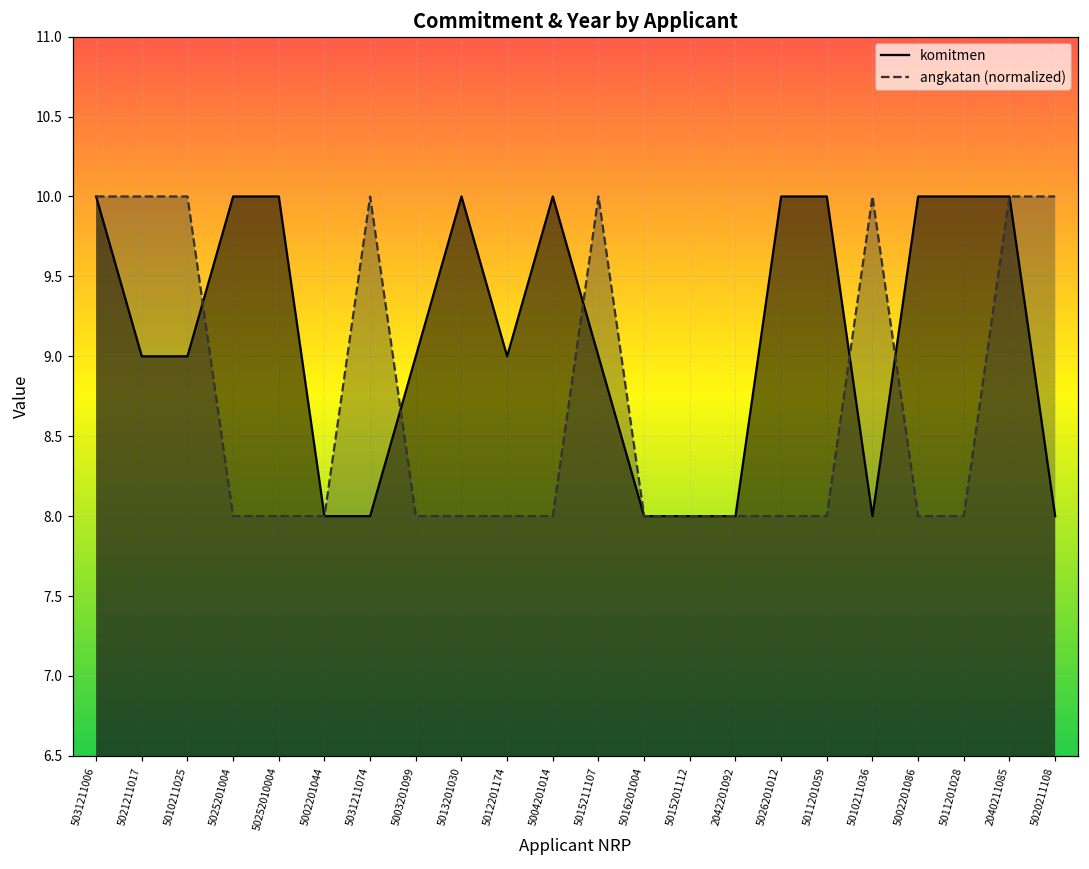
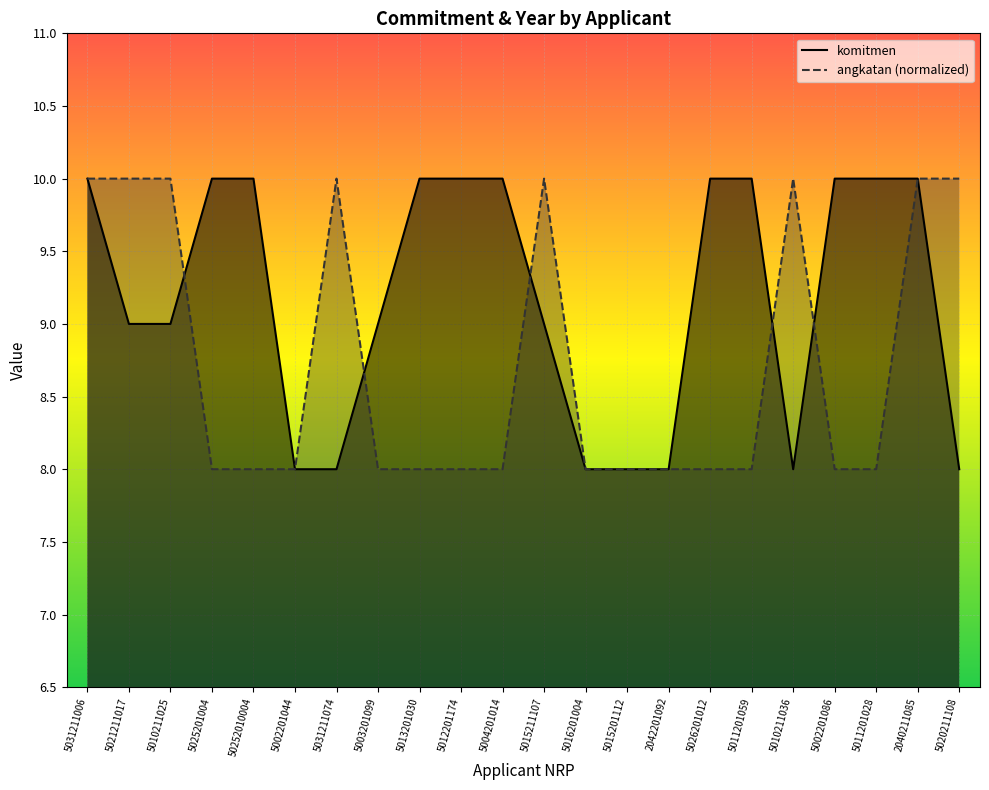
komitmen, 5012201174: 9 -> 10
